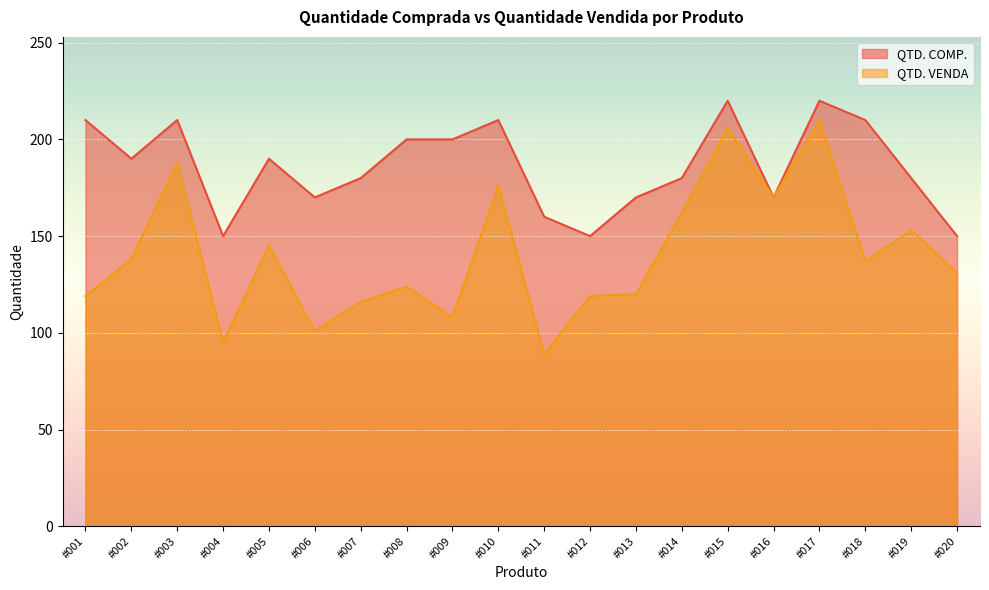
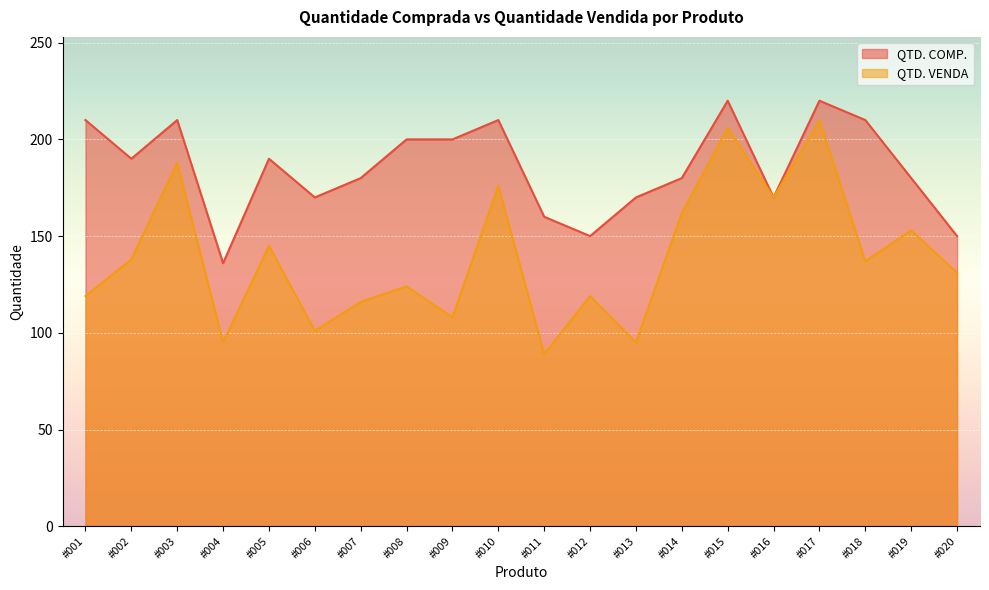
QTD. COMP., #004: 150 -> 136
QTD. VENDA, #013: 120 -> 95
